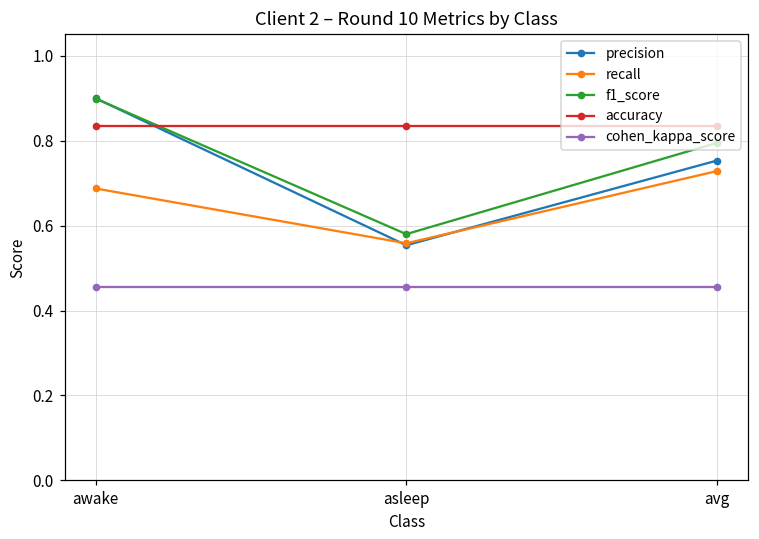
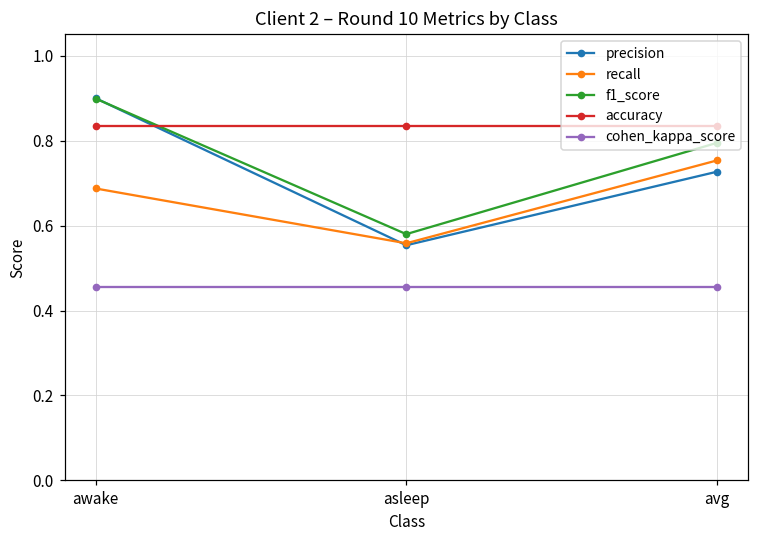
precision, avg: 0.75 -> 0.73
recall, avg: 0.73 -> 0.75
